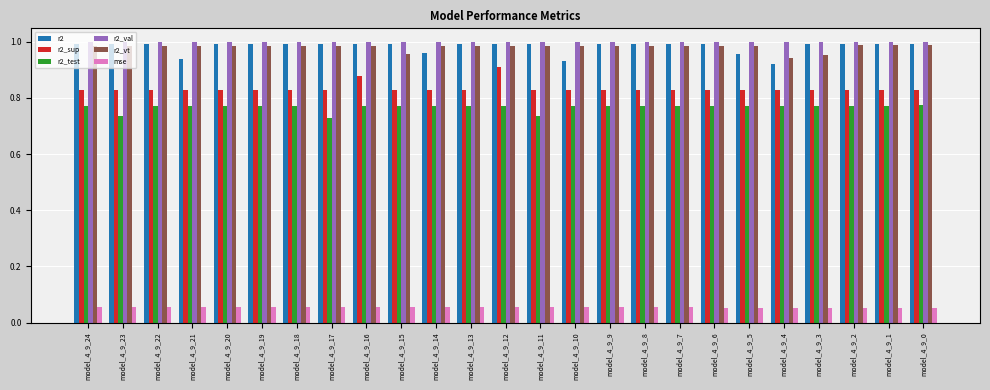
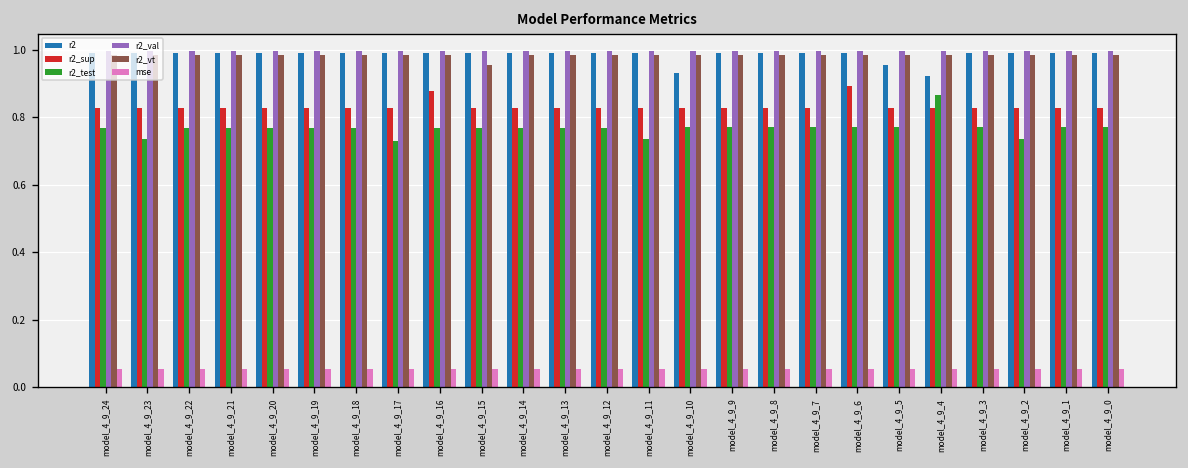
r2, model_4_9_21: 0.94 -> 0.99
r2, model_4_9_14: 0.96 -> 0.99
r2_sup, model_4_9_12: 0.91 -> 0.83
r2_sup, model_4_9_6: 0.83 -> 0.89
r2_test, model_4_9_4: 0.77 -> 0.87
r2_vt, model_4_9_4: 0.94 -> 0.99
r2_vt, model_4_9_3: 0.95 -> 0.99
r2_test, model_4_9_2: 0.77 -> 0.74
